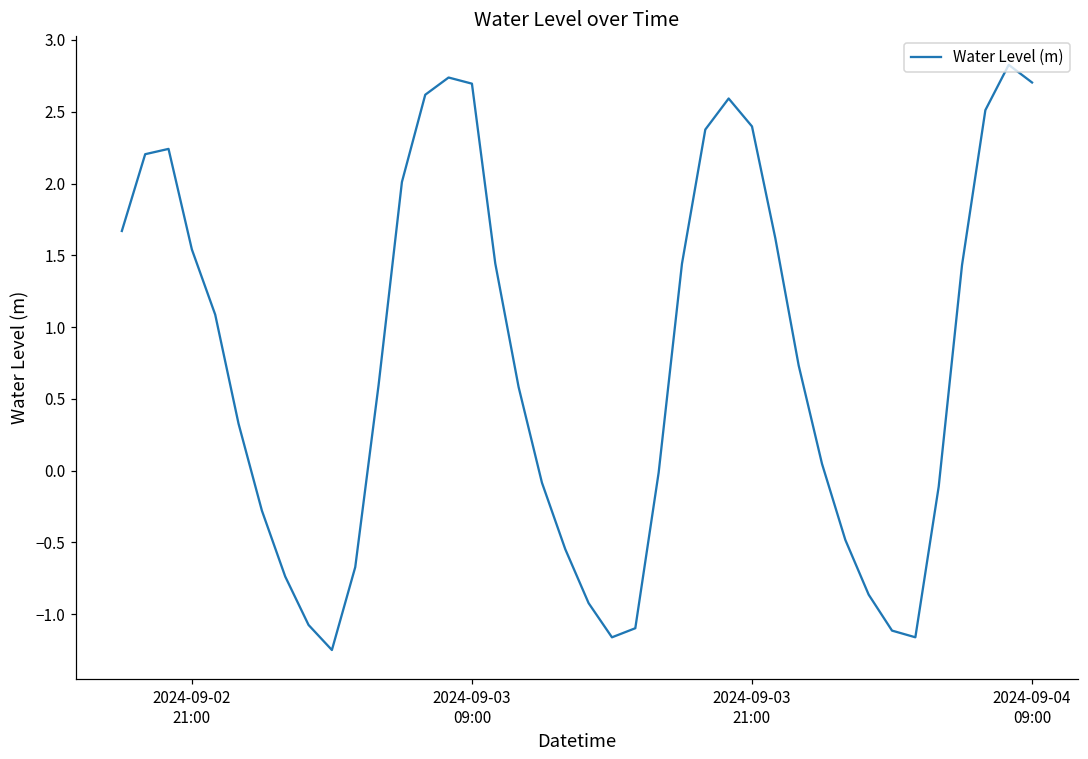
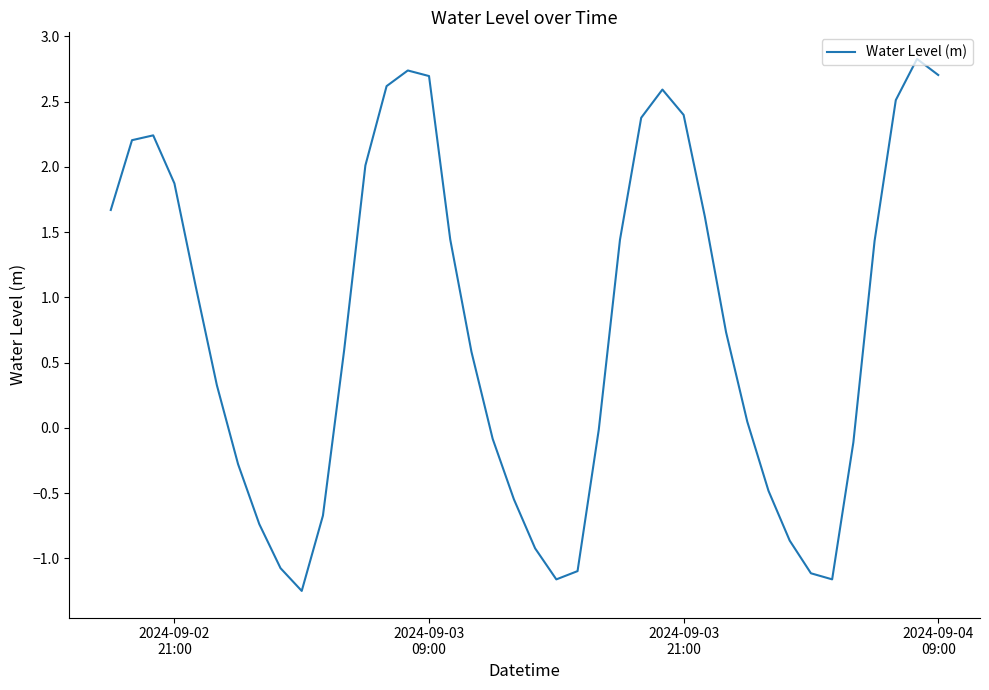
2024-09-02 21:00: 1.54 -> 1.87
